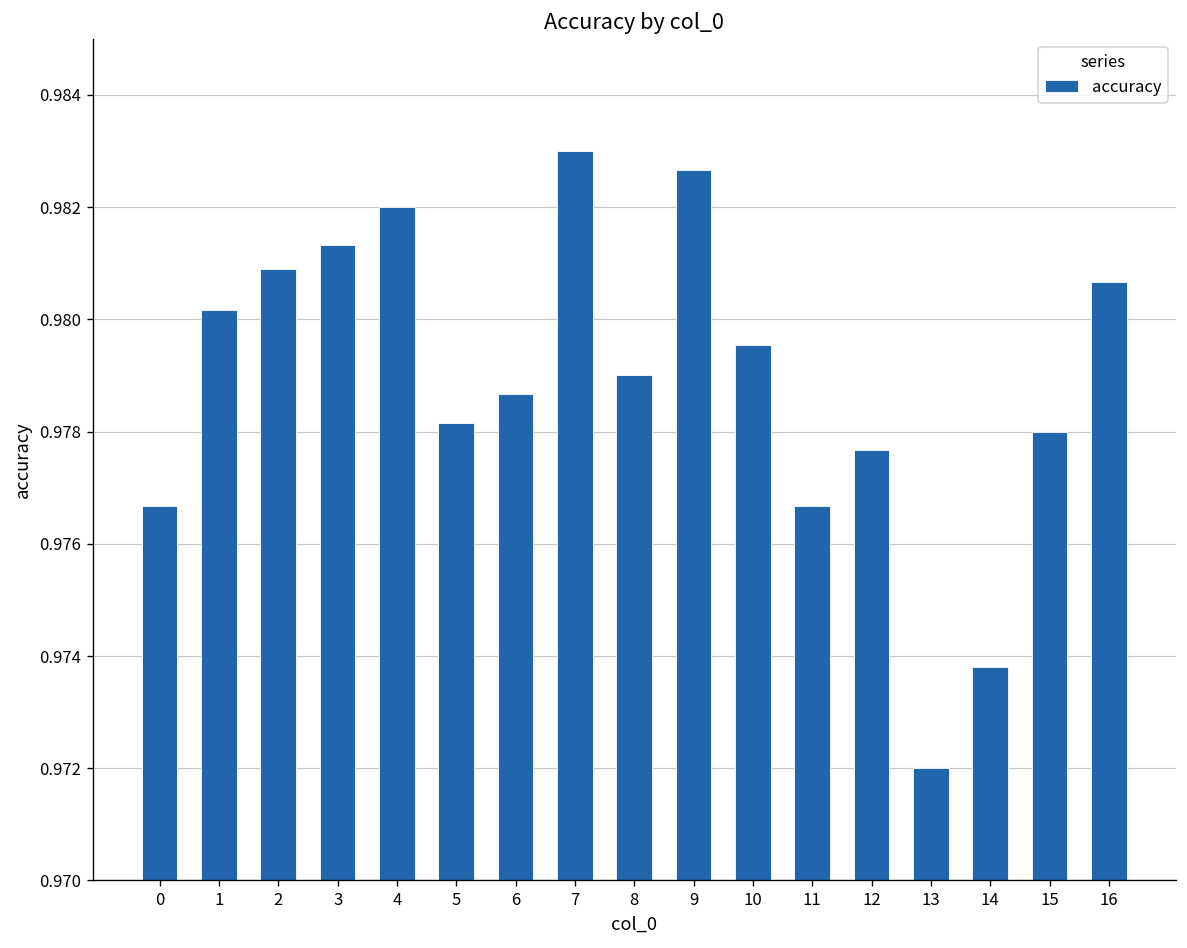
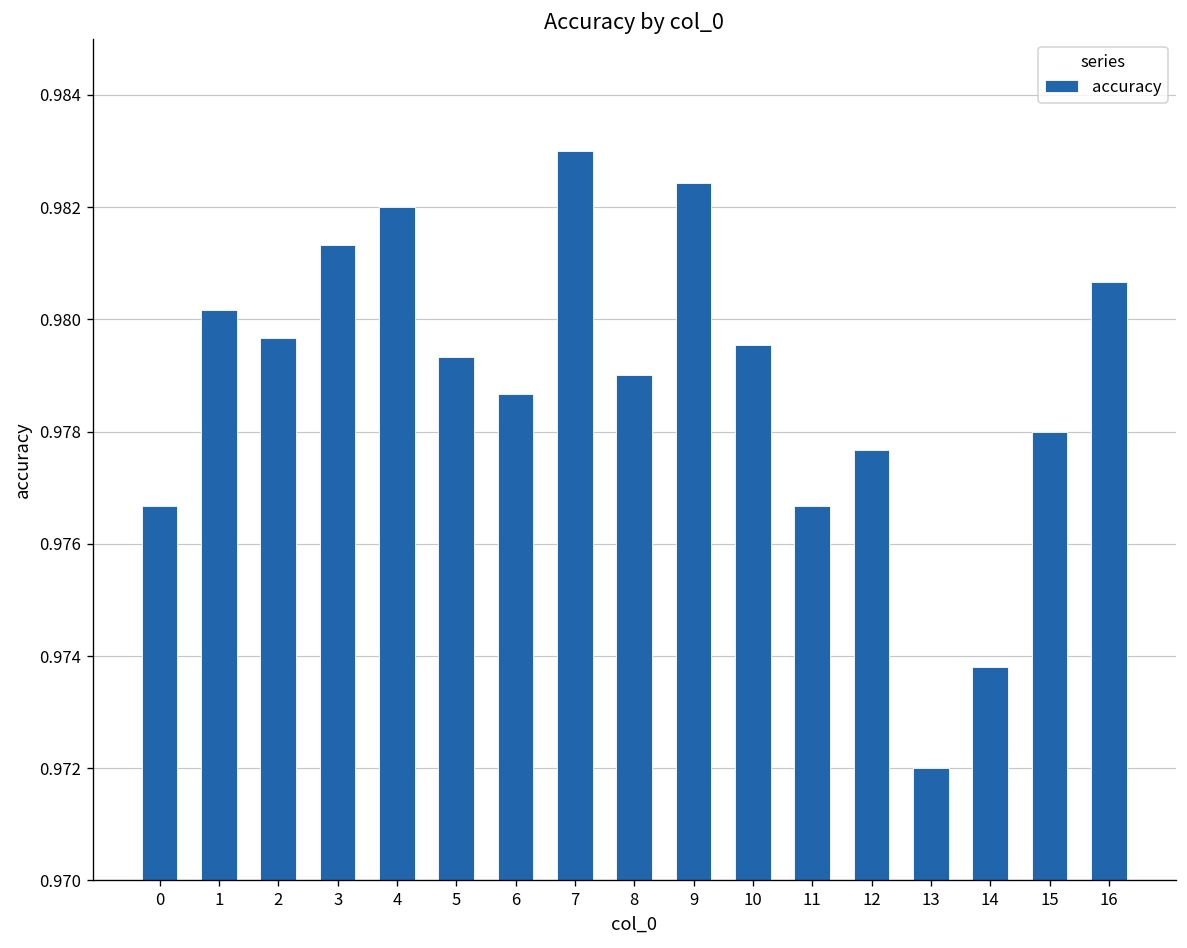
2: 0.9809 -> 0.9797
5: 0.9782 -> 0.9793
9: 0.9827 -> 0.9824
